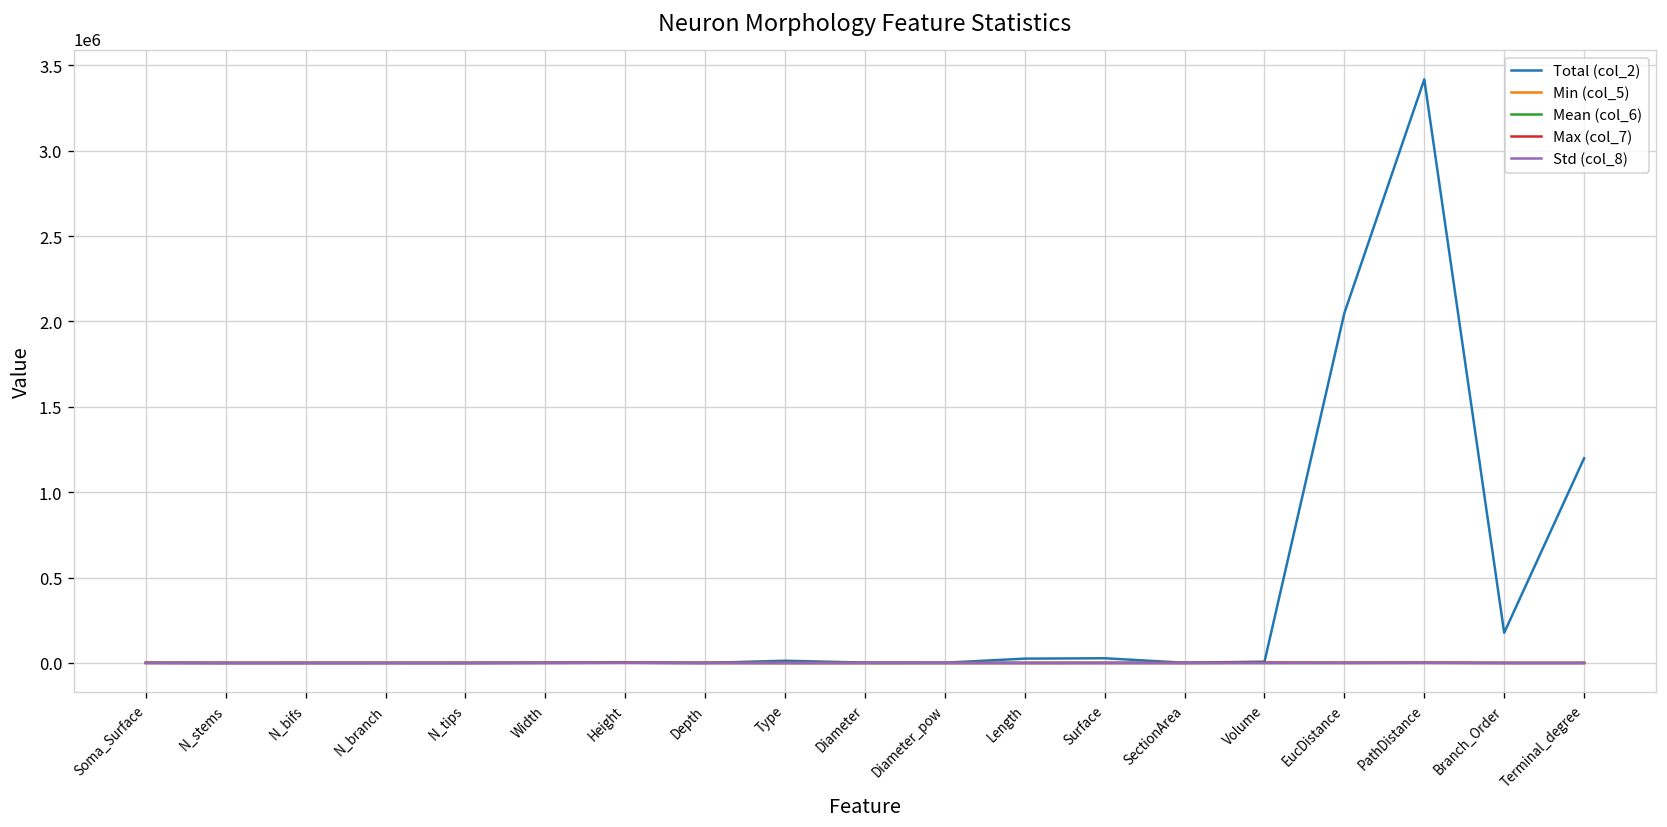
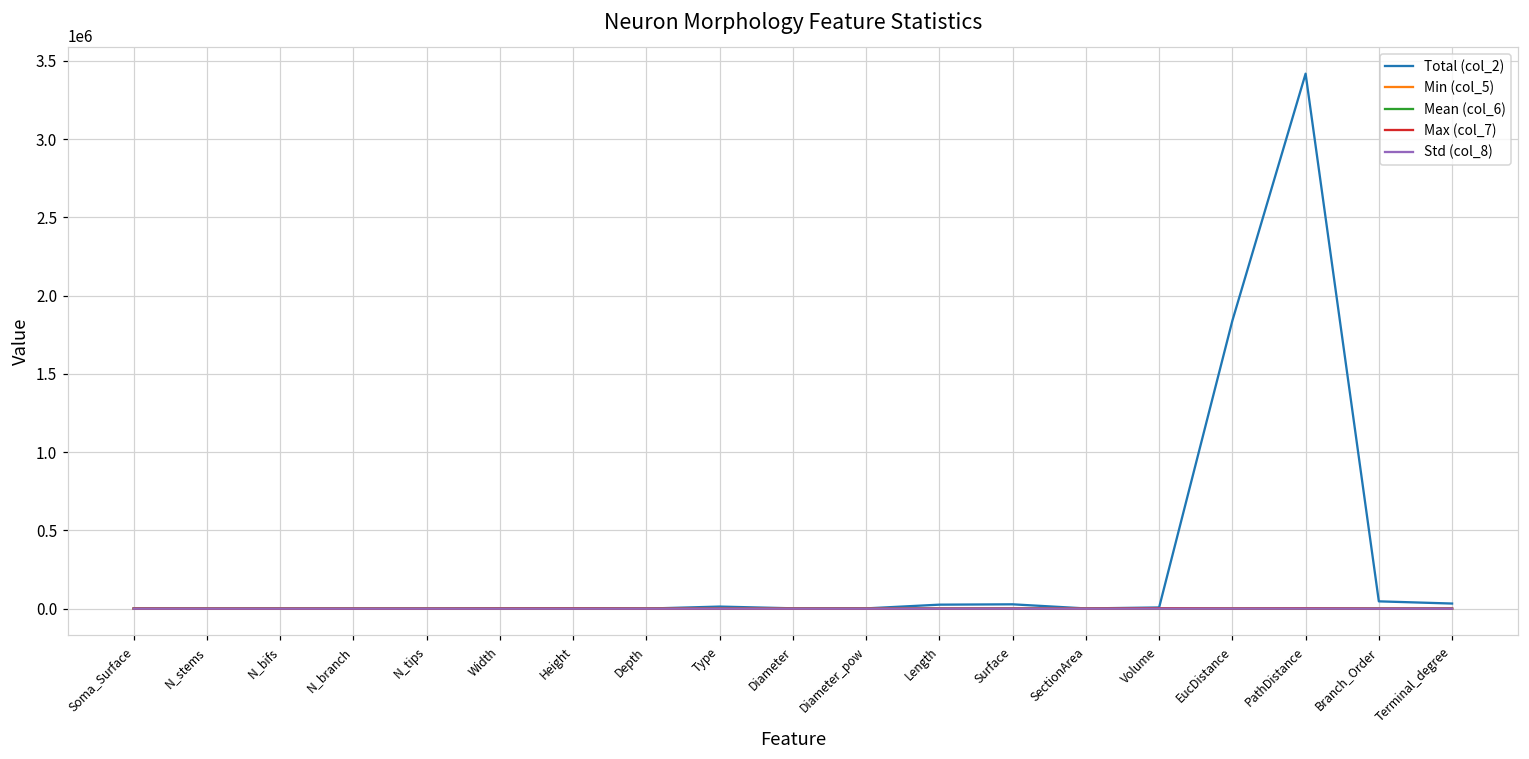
Total (col_2), EucDistance: 2050000 -> 1840000
Total (col_2), Branch_Order: 180000 -> 50000
Total (col_2), Terminal_degree: 1200000 -> 30000
